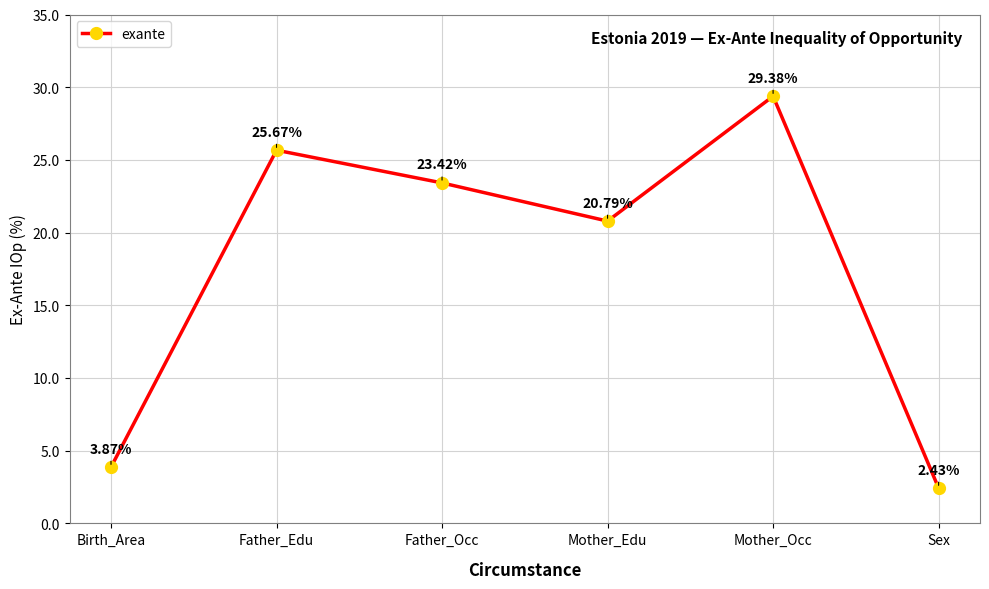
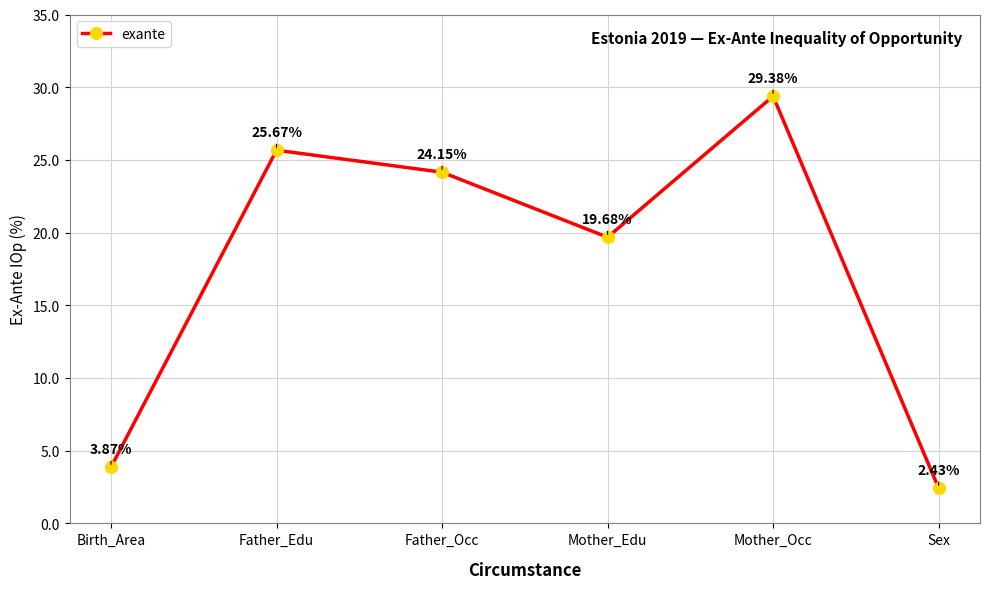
Father_Occ: 23.42% -> 24.15%
Mother_Edu: 20.79% -> 19.68%
